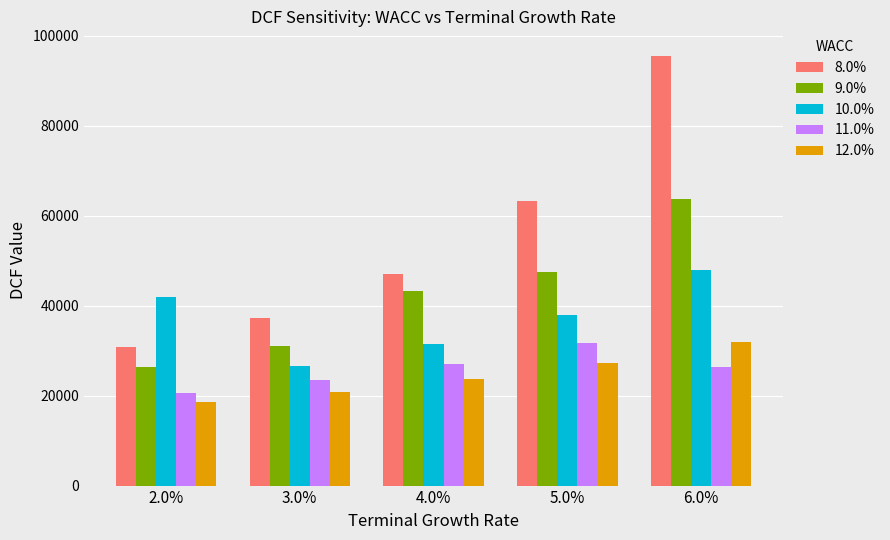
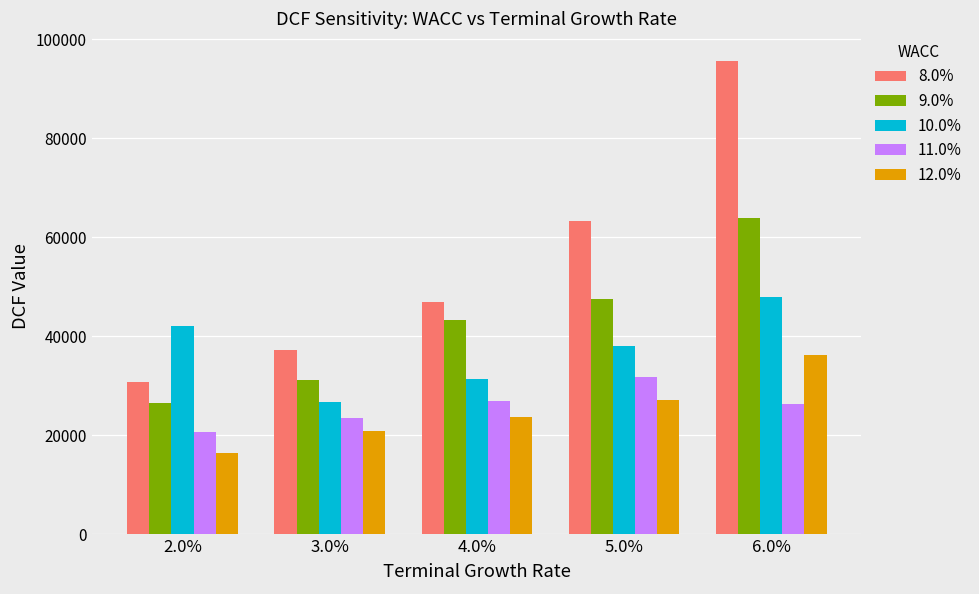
12.0%, 2.0%: 19000 -> 16000
12.0%, 6.0%: 32000 -> 36000
